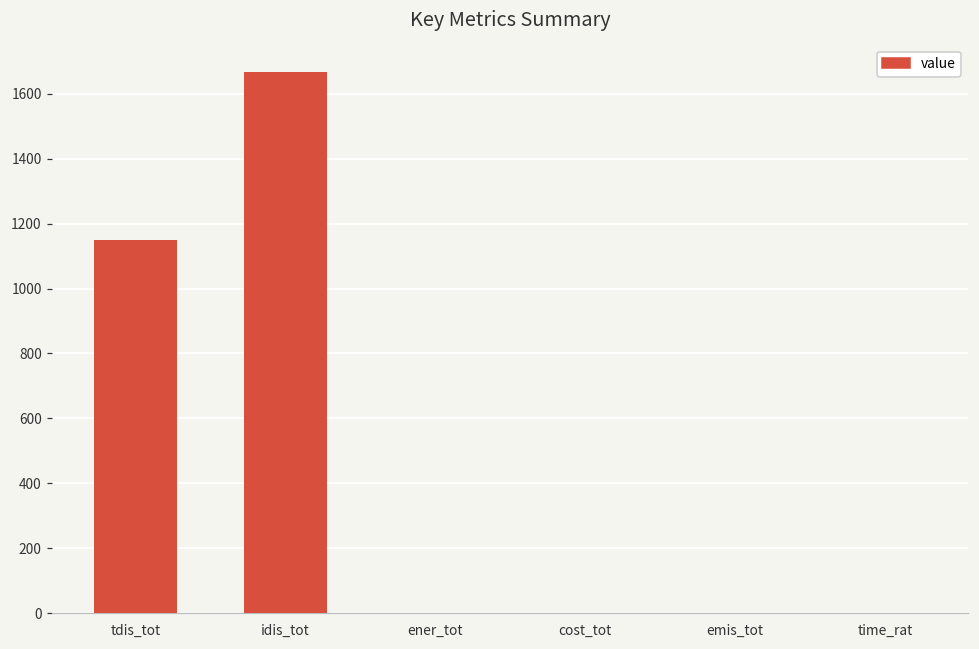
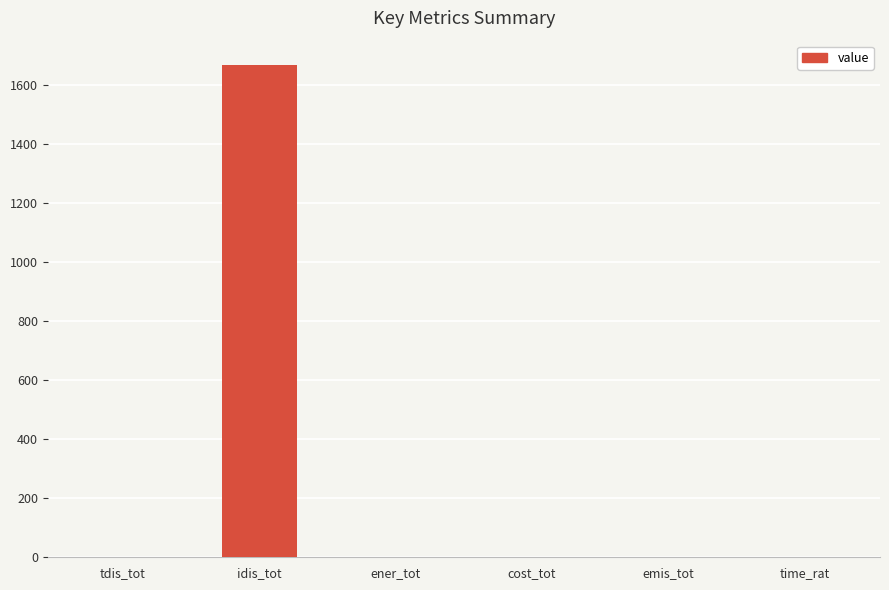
tdis_tot: 1150 -> 0
